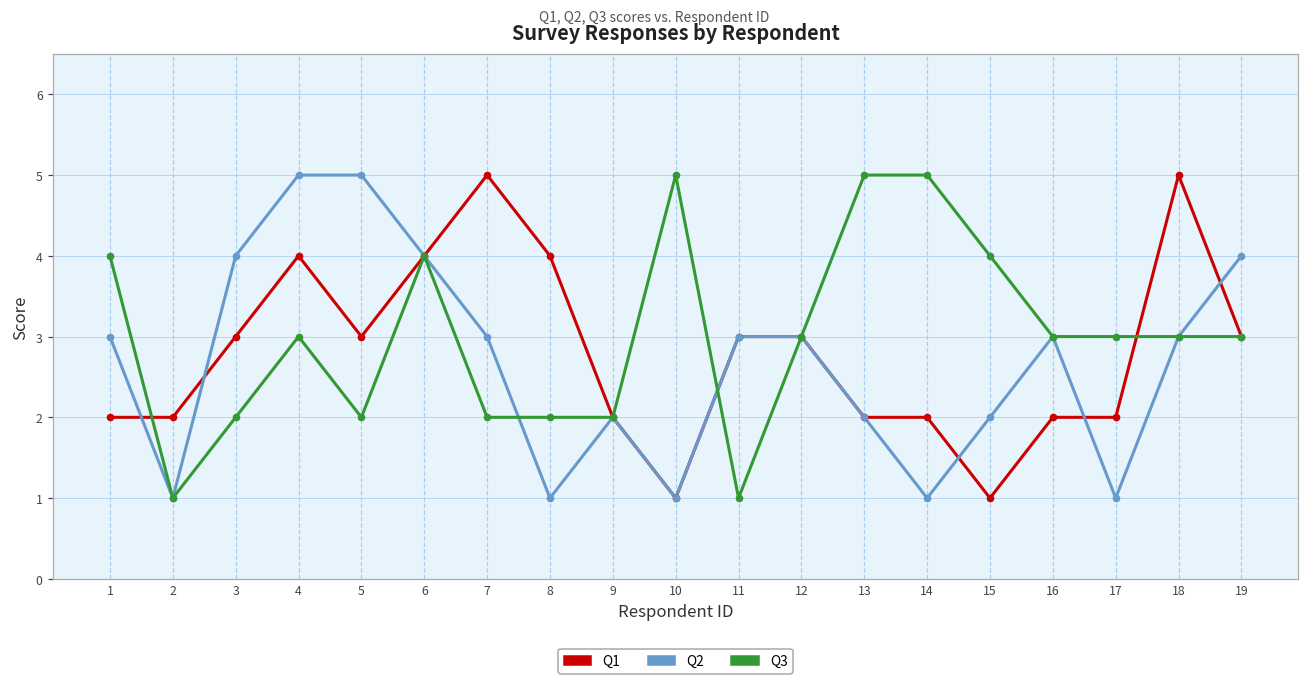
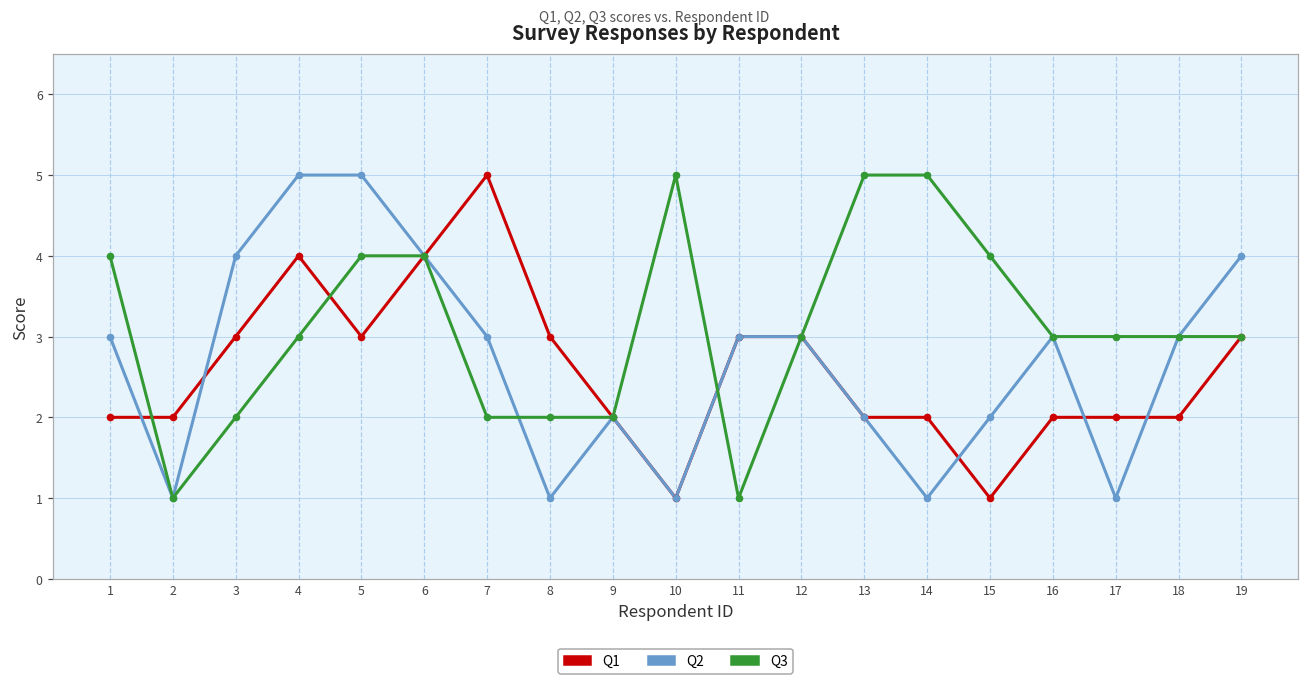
Q3, 5: 2 -> 4
Q1, 8: 4 -> 3
Q1, 18: 5 -> 2
